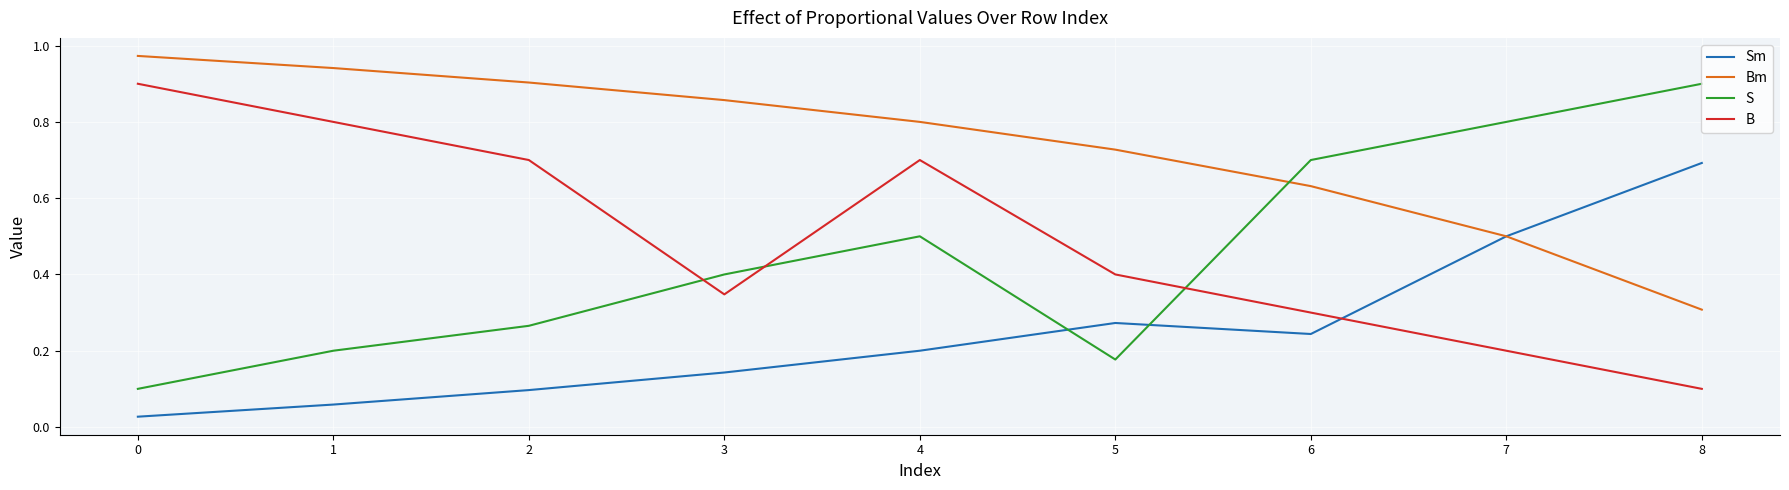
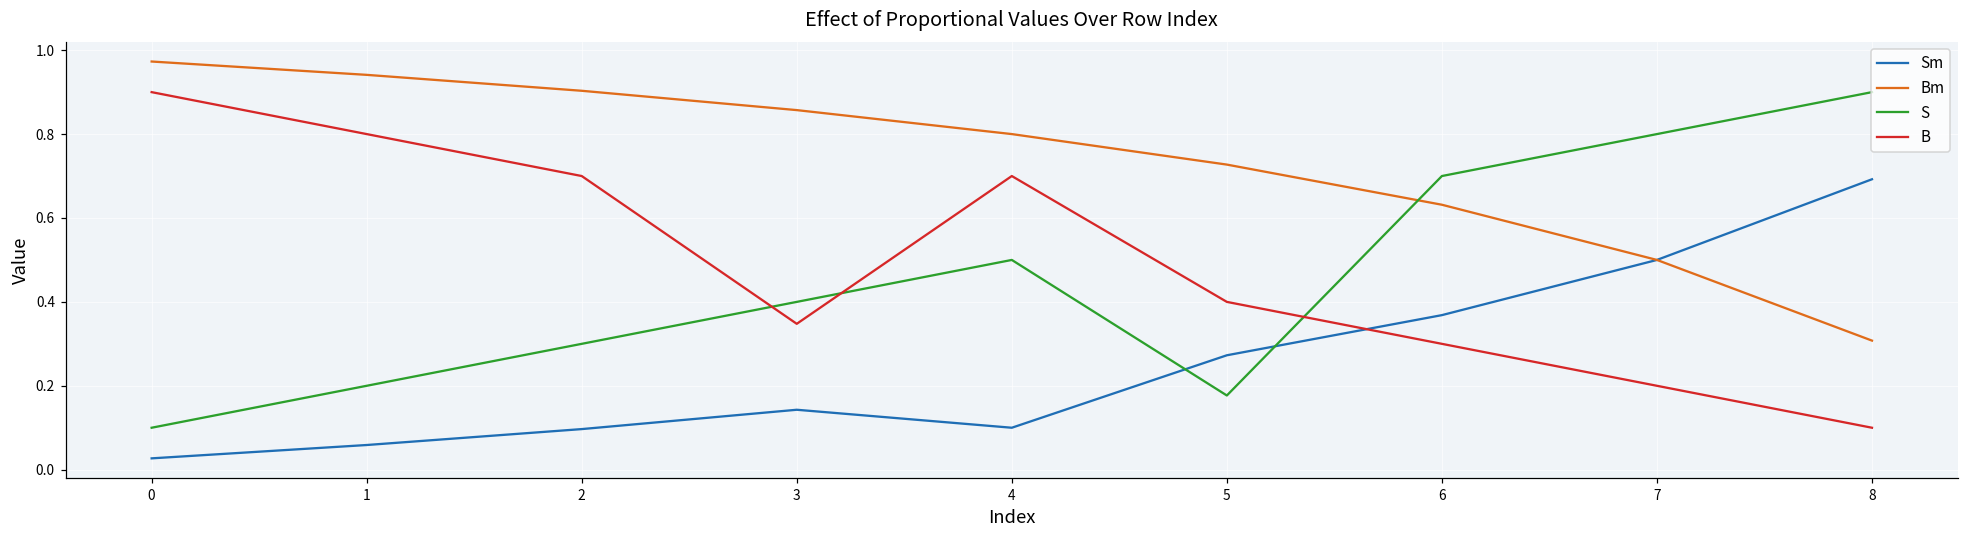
S, 2: 0.27 -> 0.30
Sm, 4: 0.2 -> 0.1
Sm, 6: 0.24 -> 0.37
